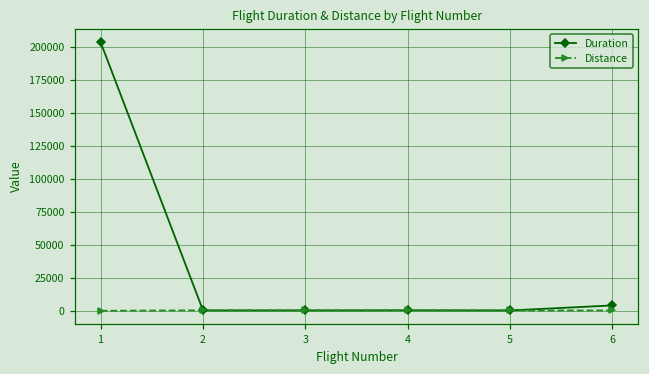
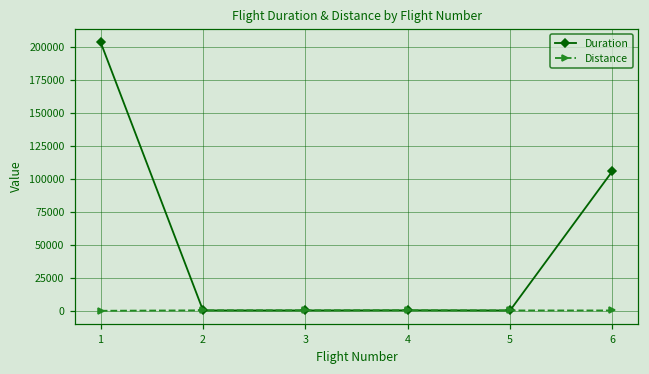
Duration, 6: 4000 -> 106000
